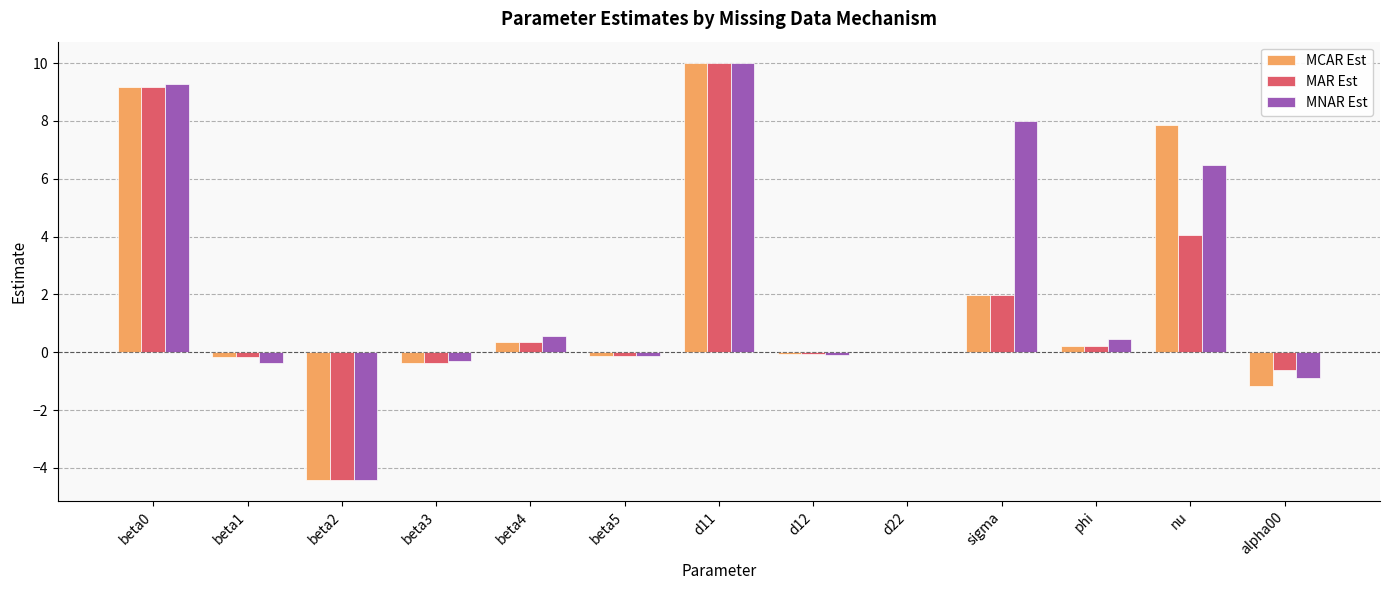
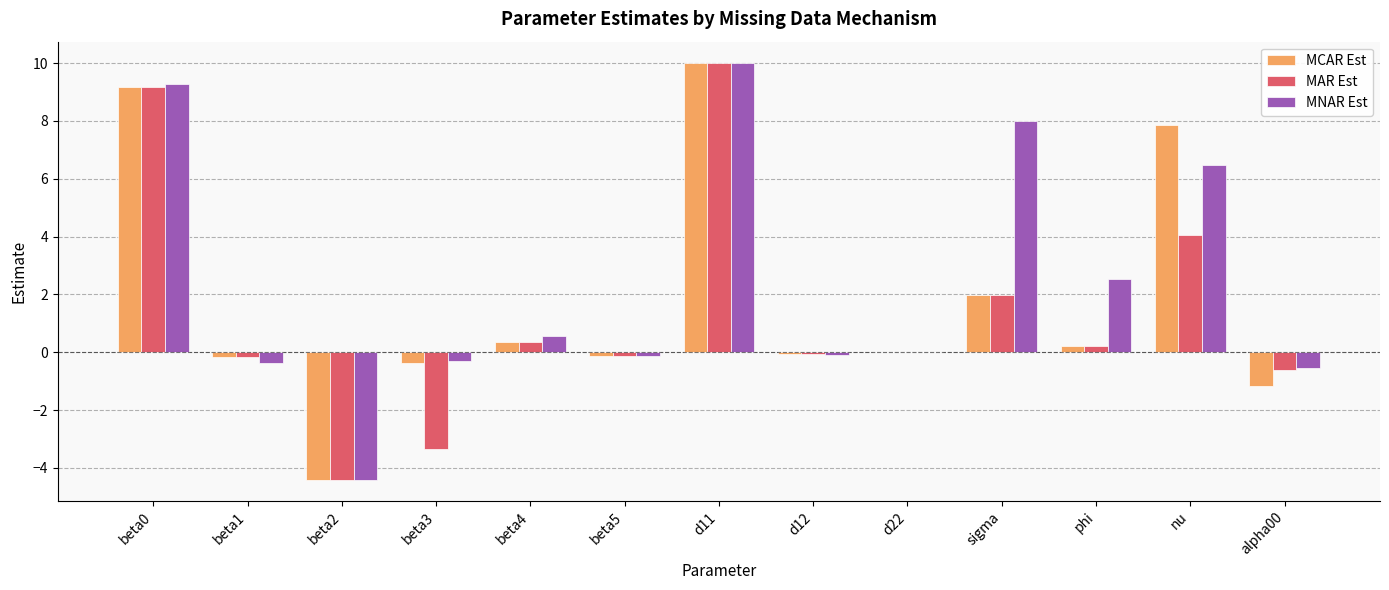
MAR Est, beta3: -0.4 -> -3.4
MNAR Est, phi: 0.4 -> 2.5
MNAR Est, alpha00: -0.9 -> -0.5
